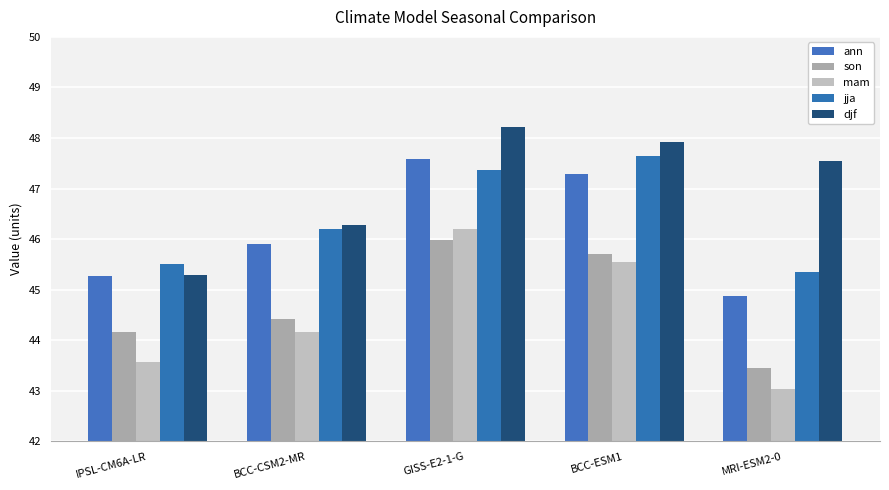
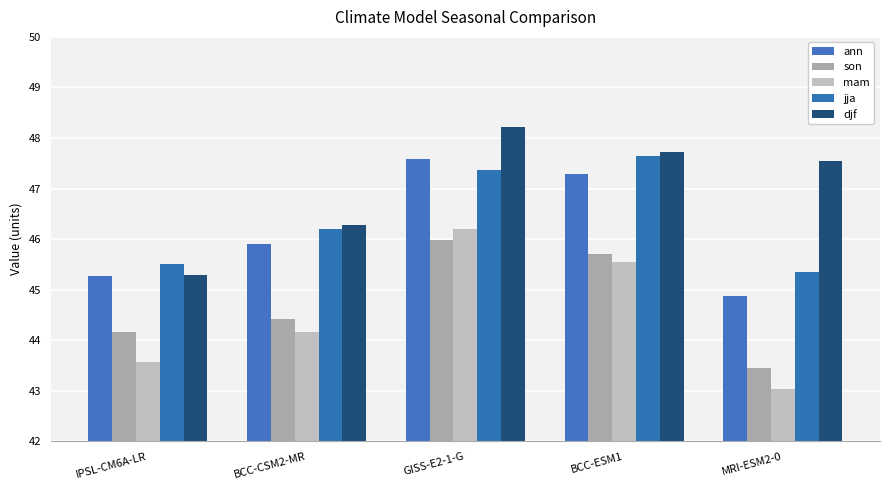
djf, BCC-ESM1: 47.9 -> 47.7
